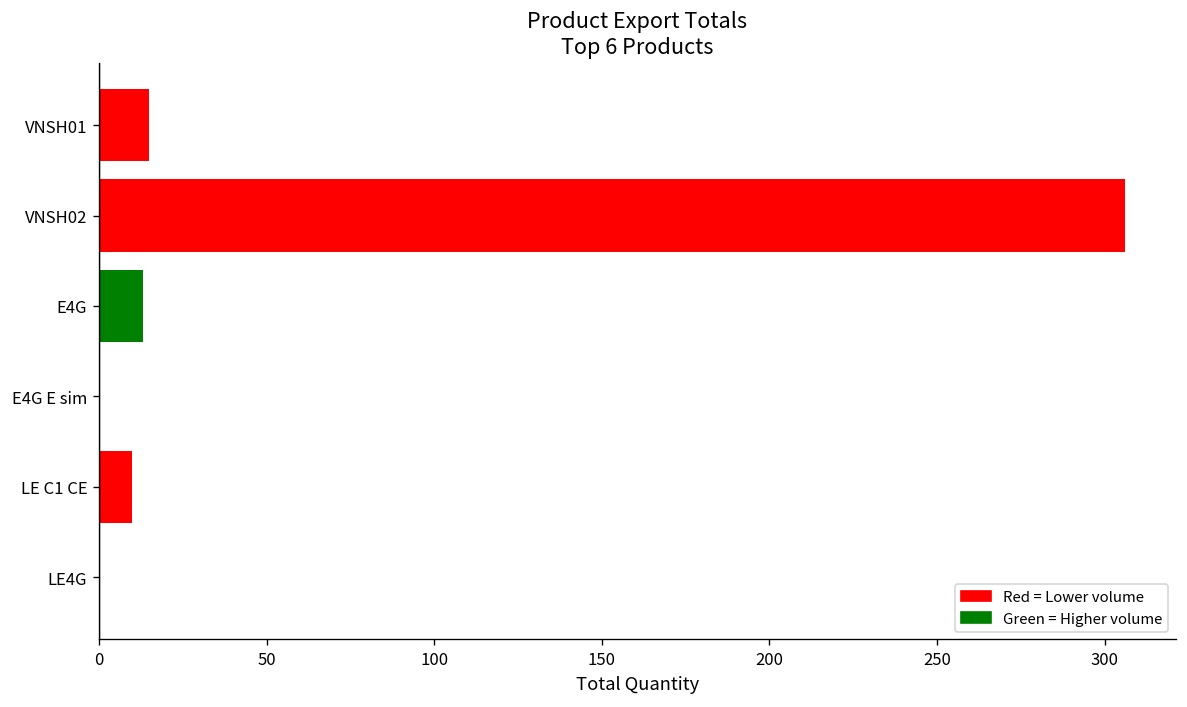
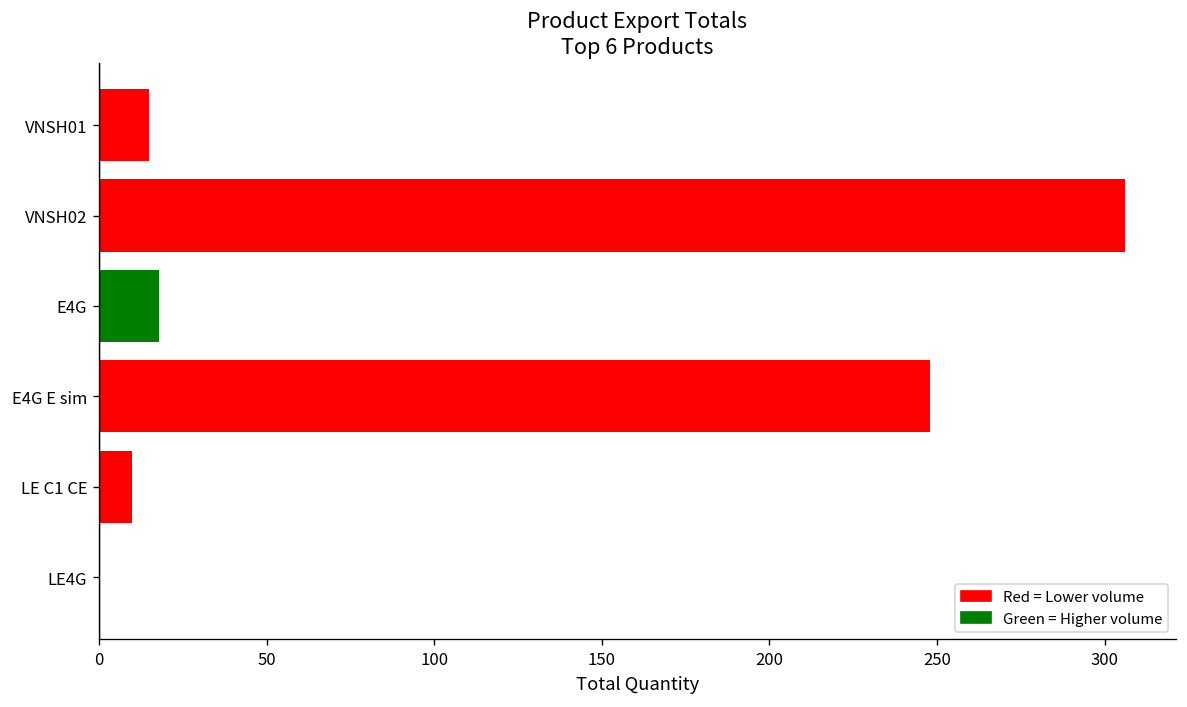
E4G: 13 -> 18
E4G E sim: 0 -> 248
